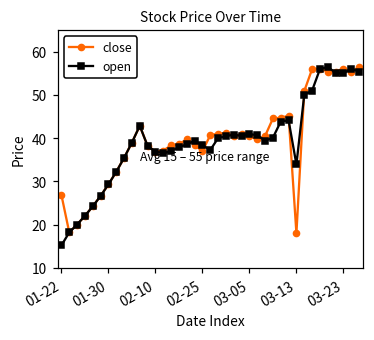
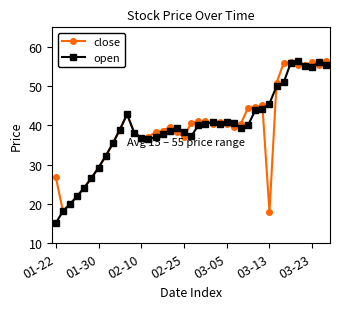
open, 03-13: 34 -> 46
